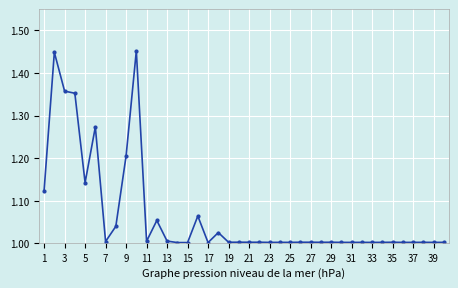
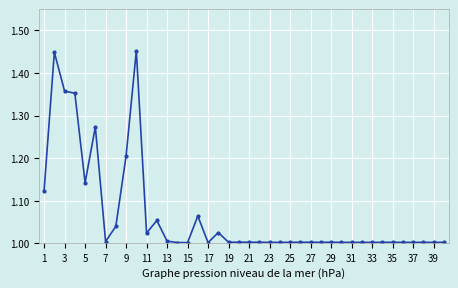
11: 1.00 -> 1.02
